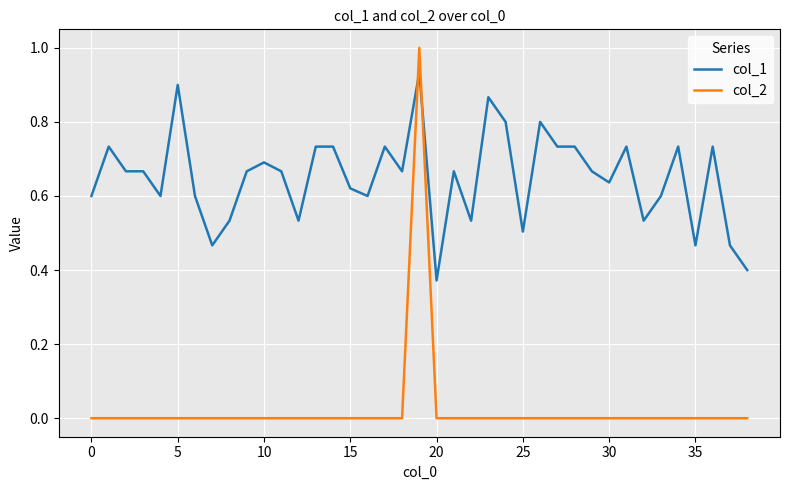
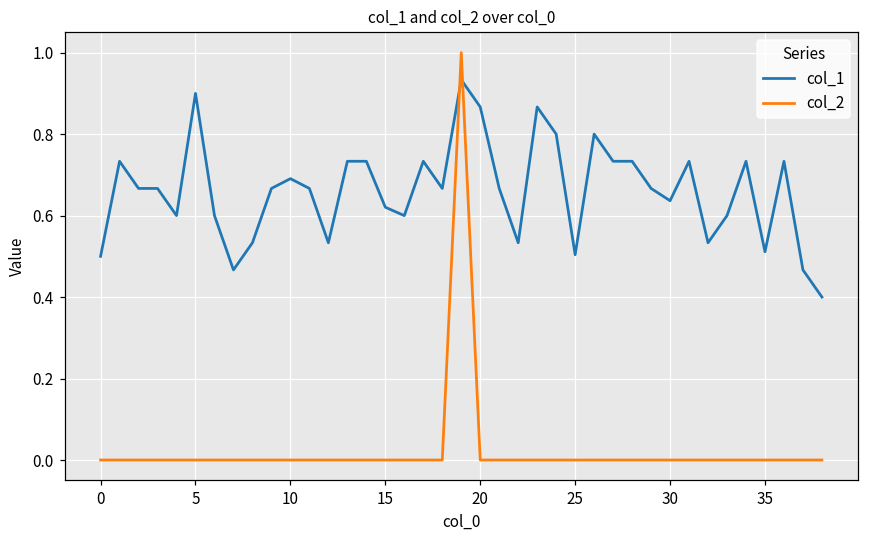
col_1, 0: 0.6 -> 0.5
col_1, 20: 0.37 -> 0.87
col_1, 35: 0.47 -> 0.51
